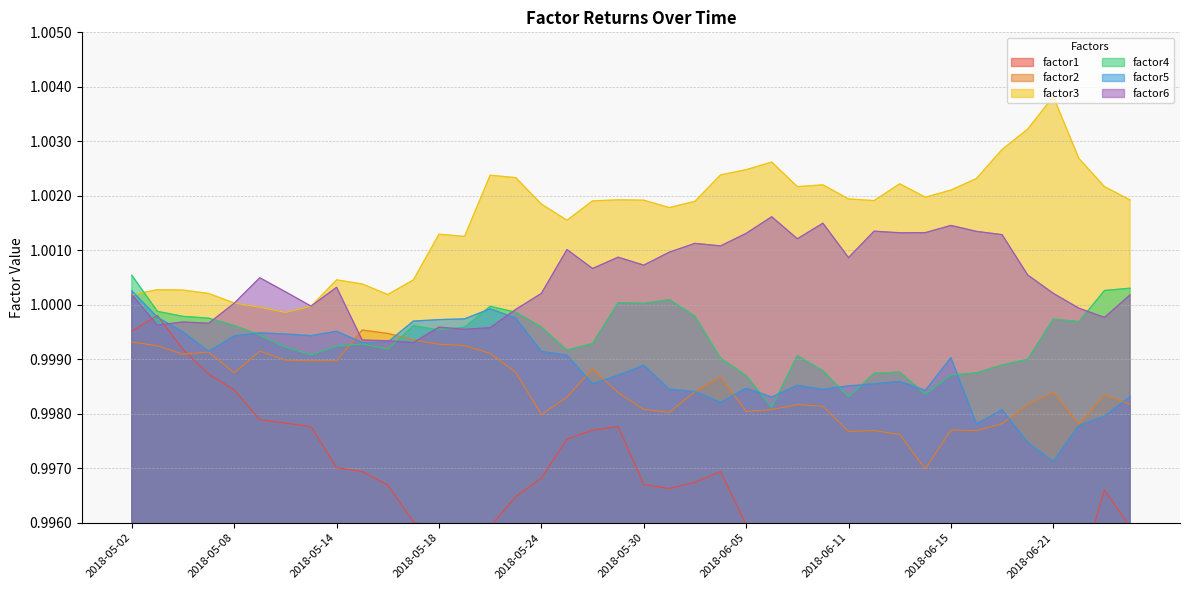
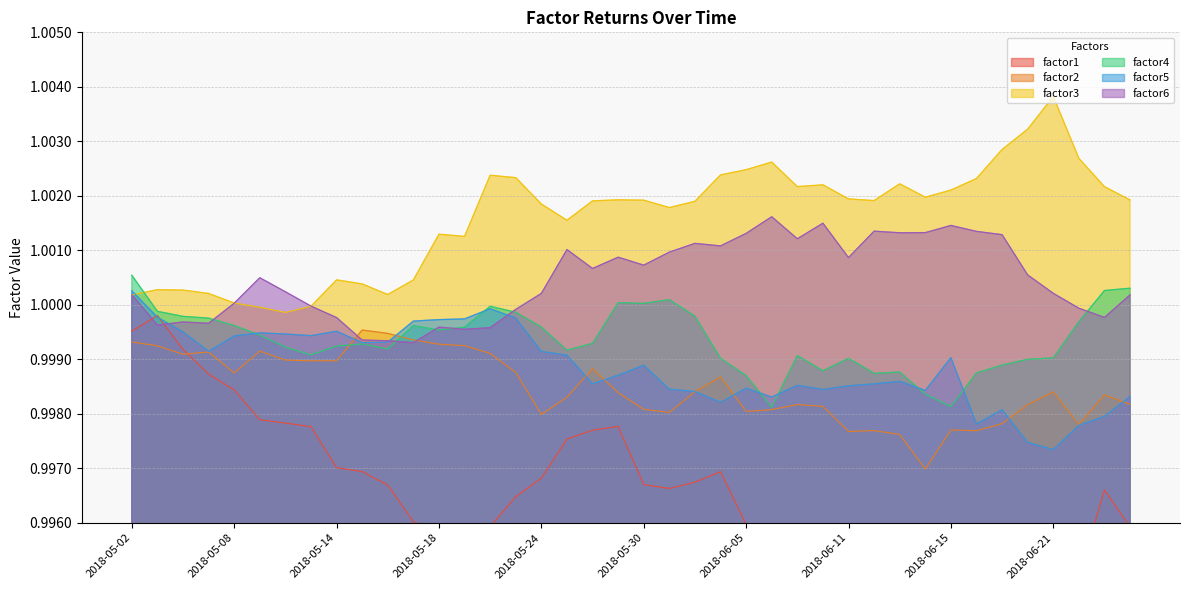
factor6, 2018-05-14: 1.0003 -> 0.9998
factor4, 2018-06-11: 0.9983 -> 0.9990
factor4, 2018-06-15: 0.9987 -> 0.9981
factor4, 2018-06-21: 0.9997 -> 0.9990
factor5, 2018-06-21: 0.9971 -> 0.9973
